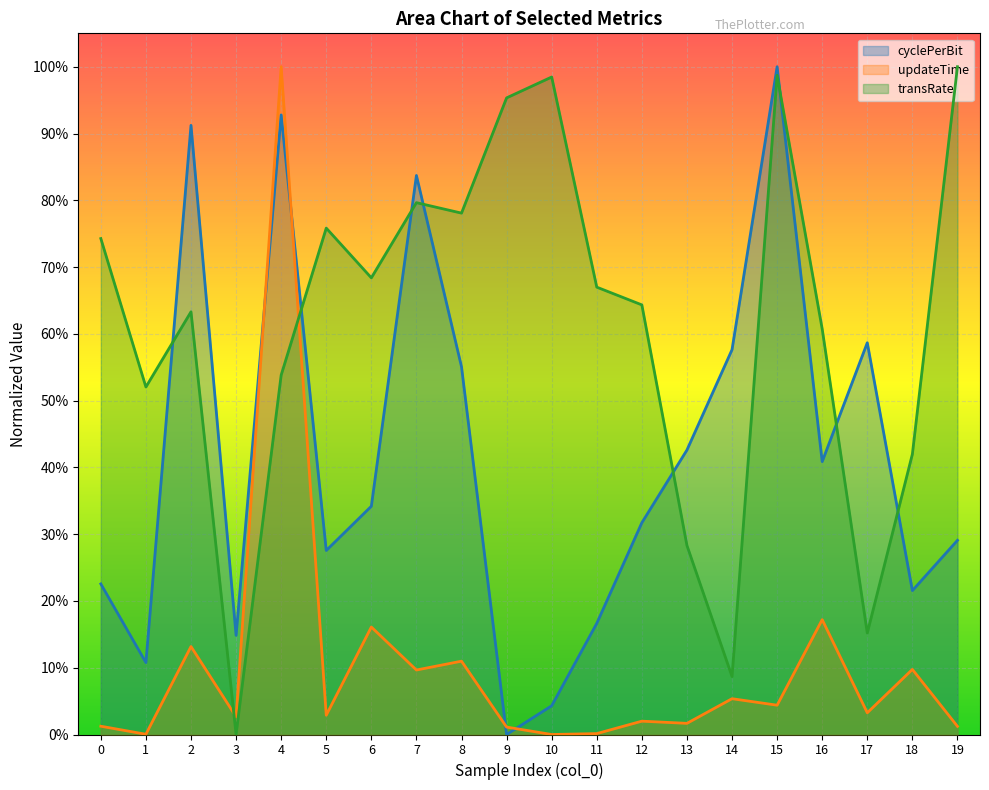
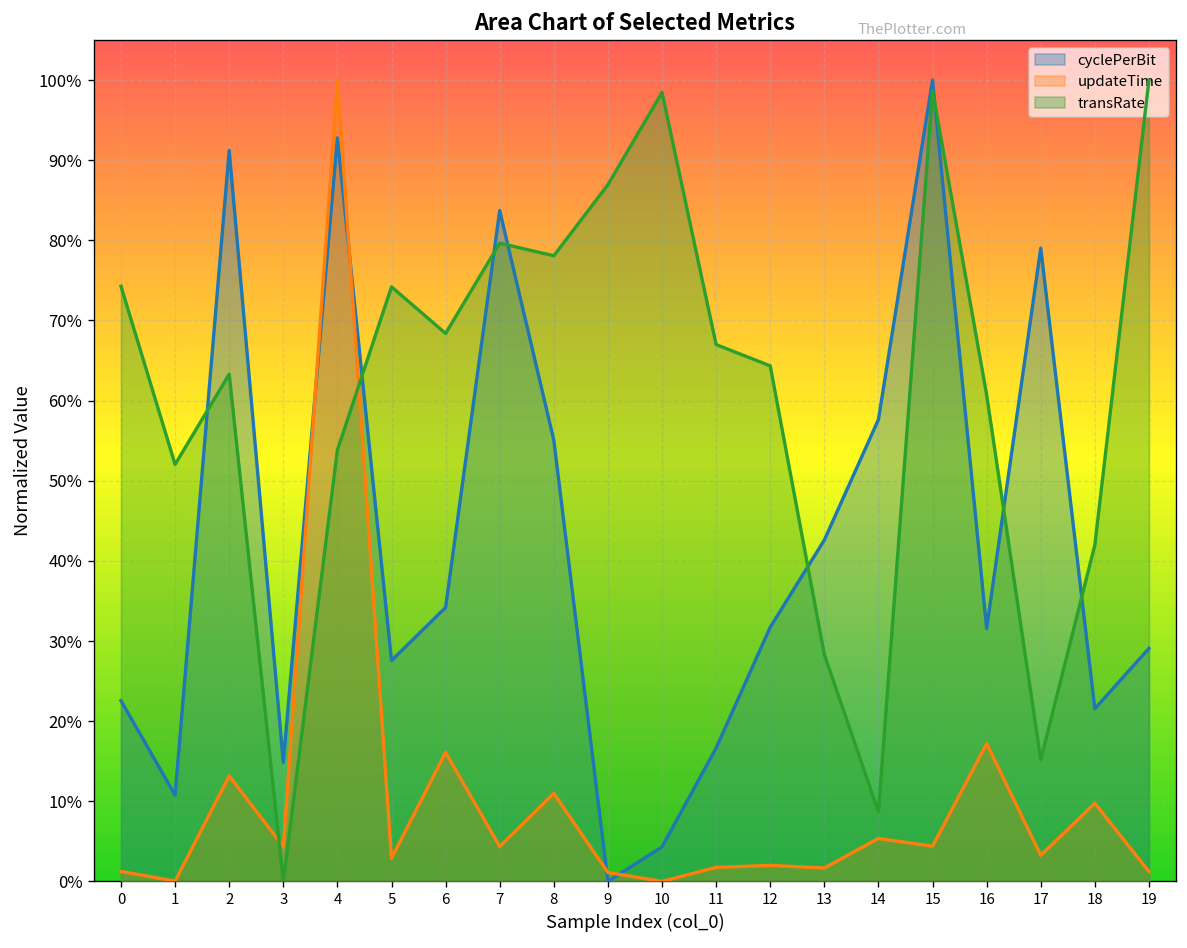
updateTime, 3: 3% -> 4%
transRate, 5: 76% -> 74%
updateTime, 7: 10% -> 4%
transRate, 9: 95% -> 87%
updateTime, 11: 0% -> 2%
cyclePerBit, 16: 41% -> 32%
cyclePerBit, 17: 59% -> 79%
